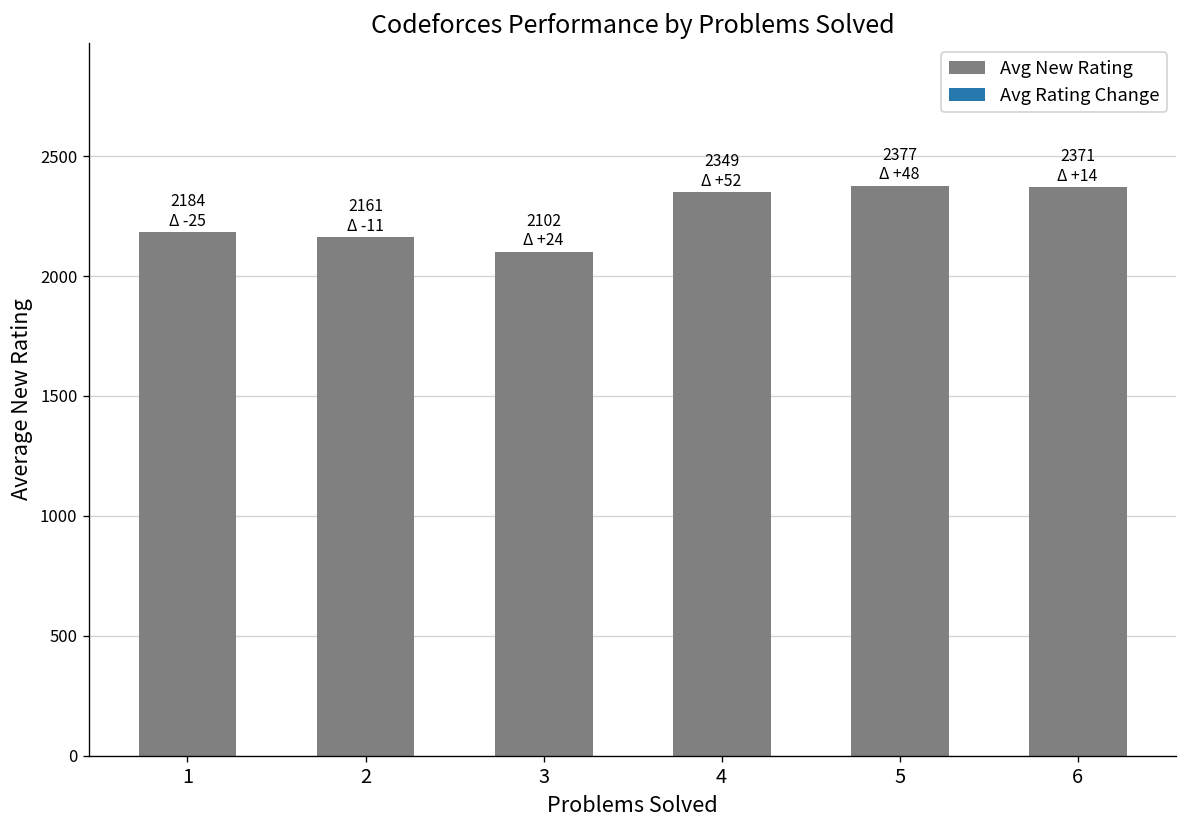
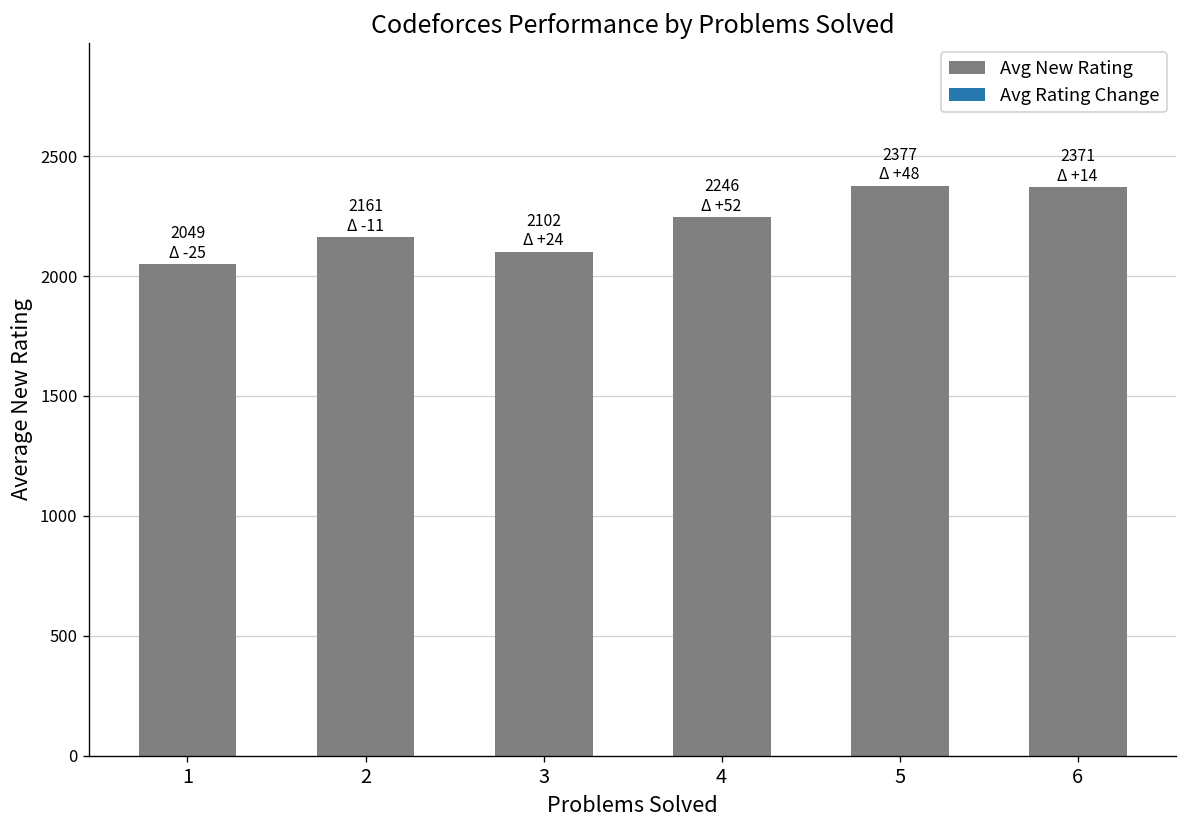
1: 2184 -> 2049
4: 2349 -> 2246
